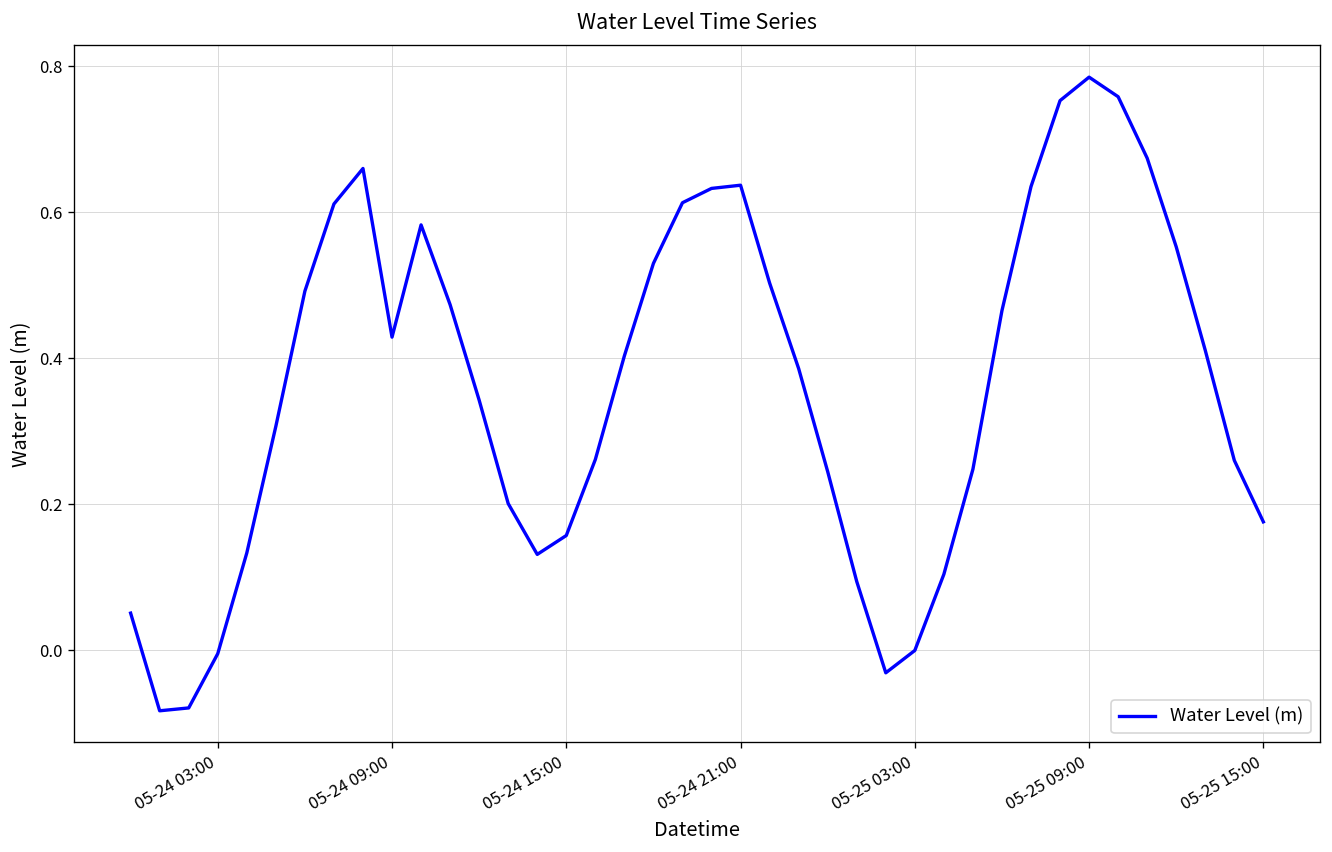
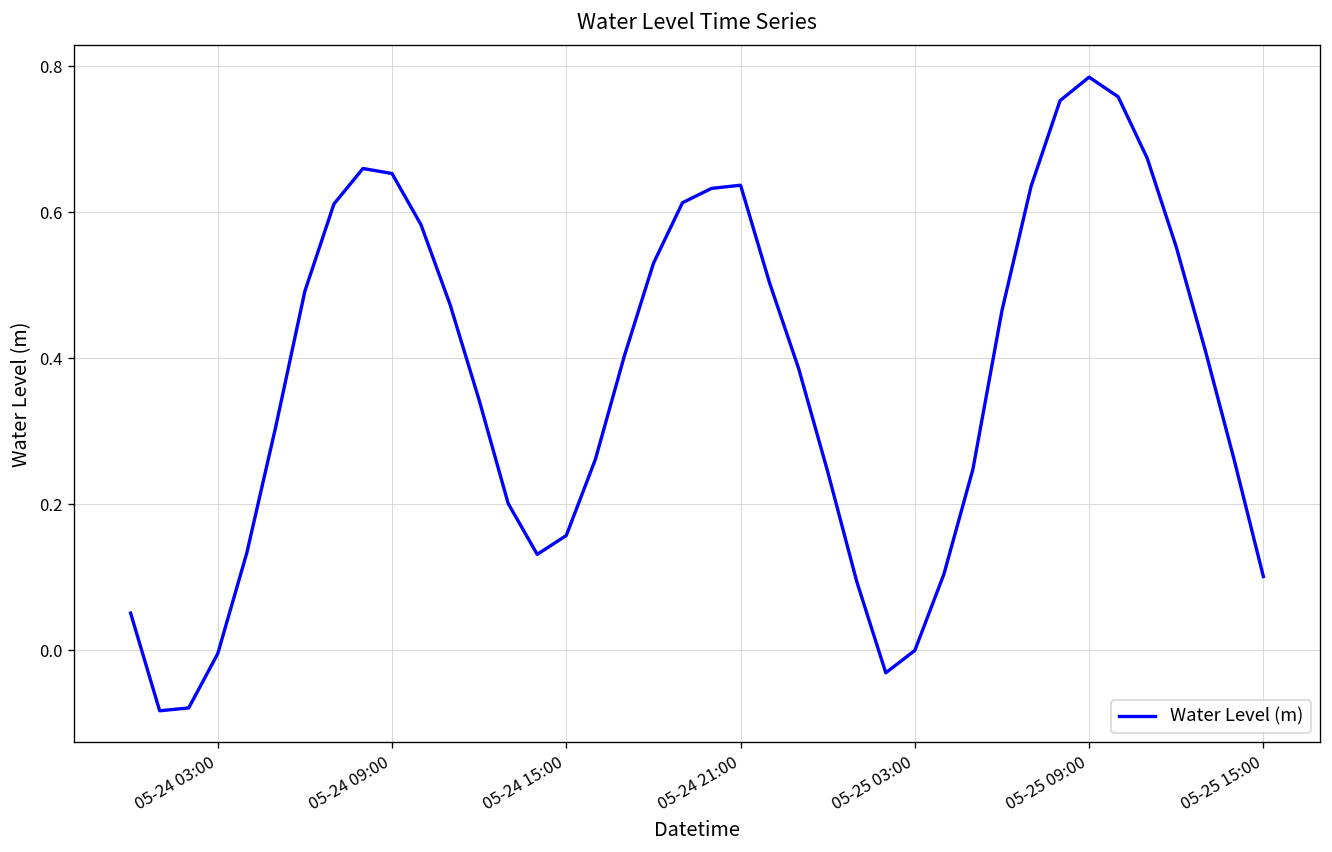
05-24 09:00: 0.43 -> 0.65
05-25 15:00: 0.18 -> 0.10
